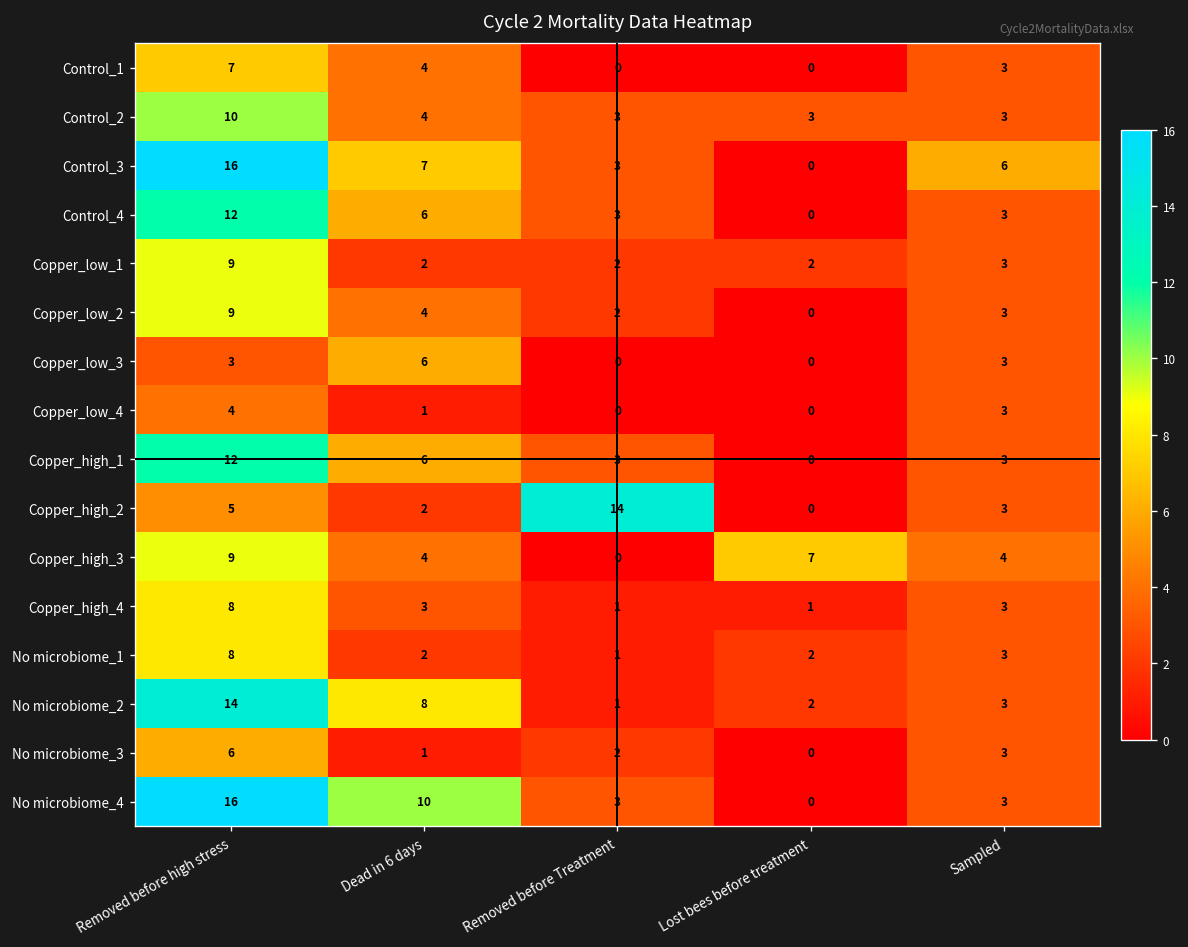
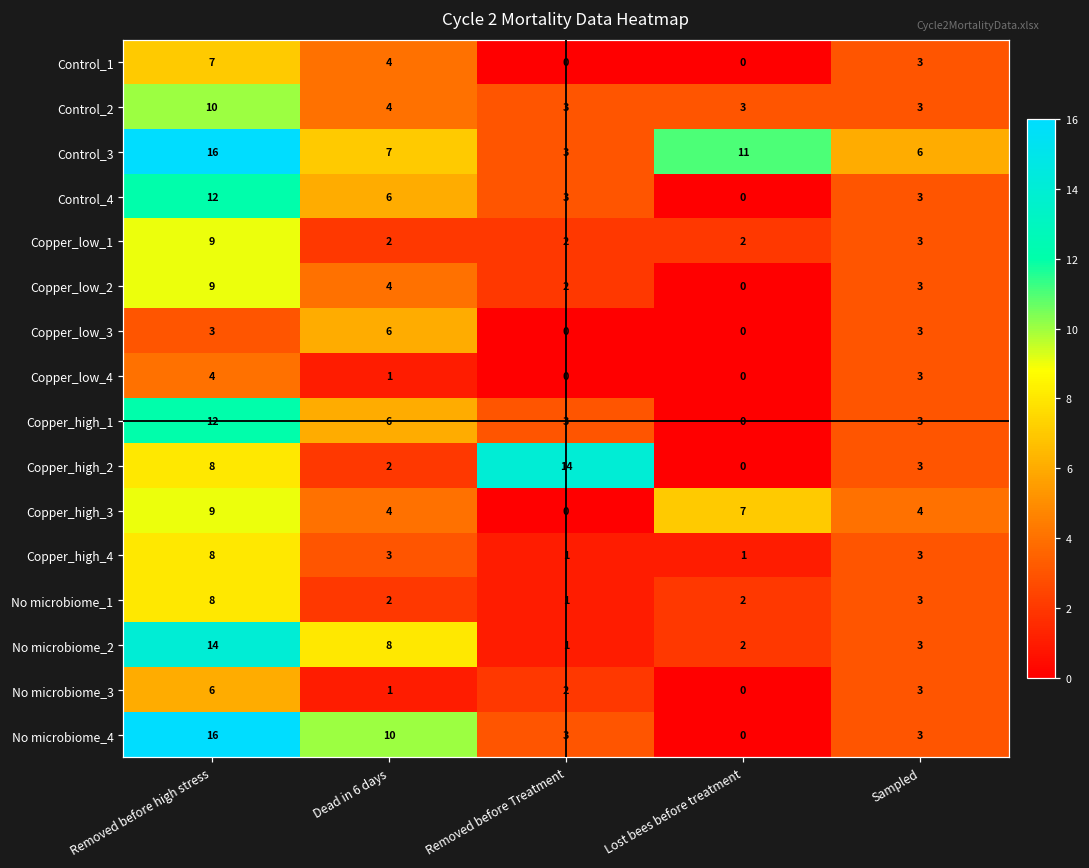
Control_3, Lost bees before treatment: 0 -> 11
Copper_high_2, Removed before high stress: 5 -> 8
